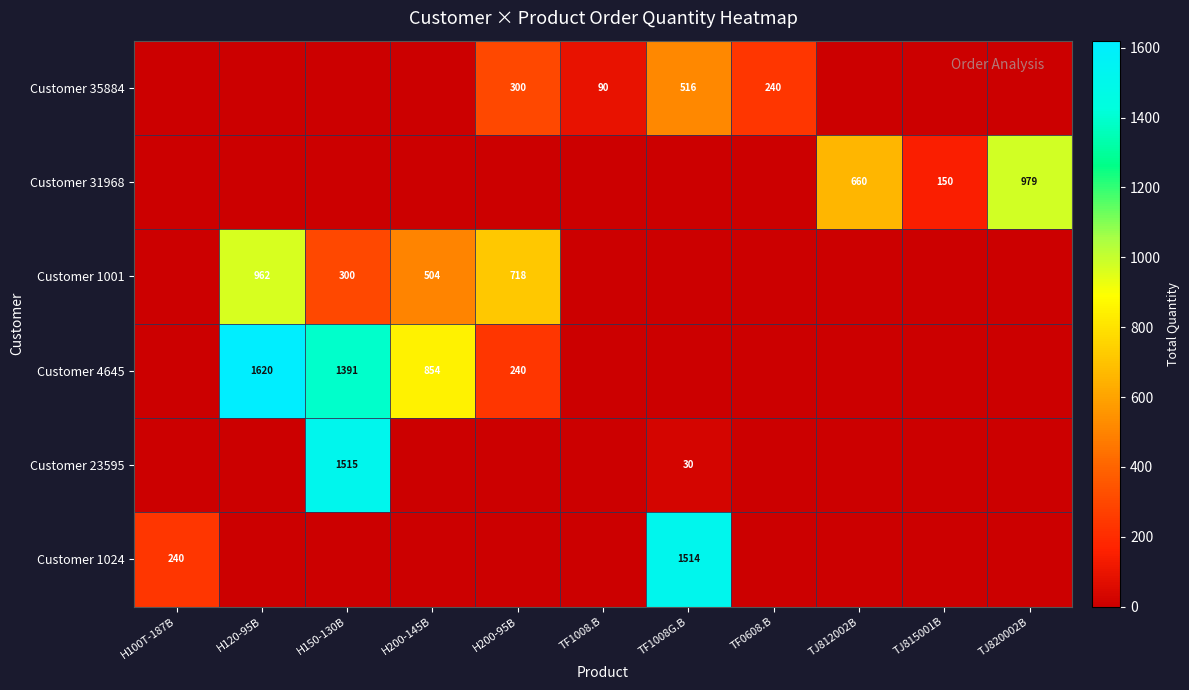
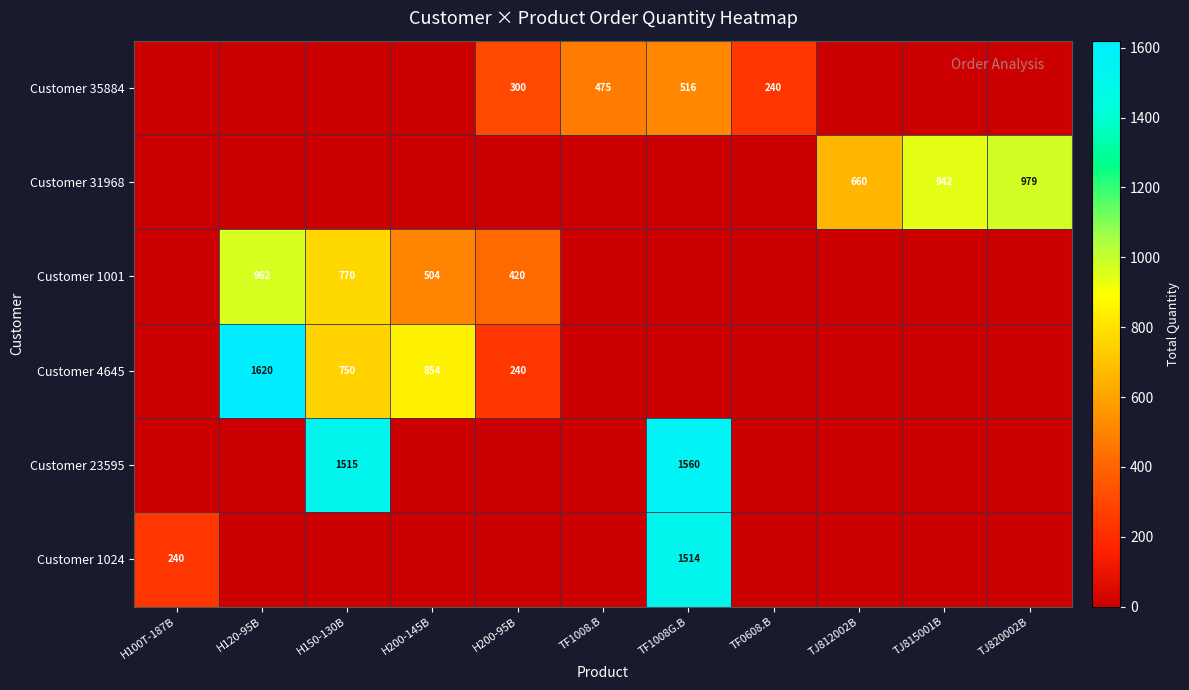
Customer 35884, TF1008.B: 90 -> 475
Customer 31968, TJ815001B: 150 -> 942
Customer 1001, H150-130B: 300 -> 770
Customer 1001, H200-95B: 718 -> 420
Customer 4645, H150-130B: 1391 -> 750
Customer 23595, TF1008G.B: 30 -> 1560
